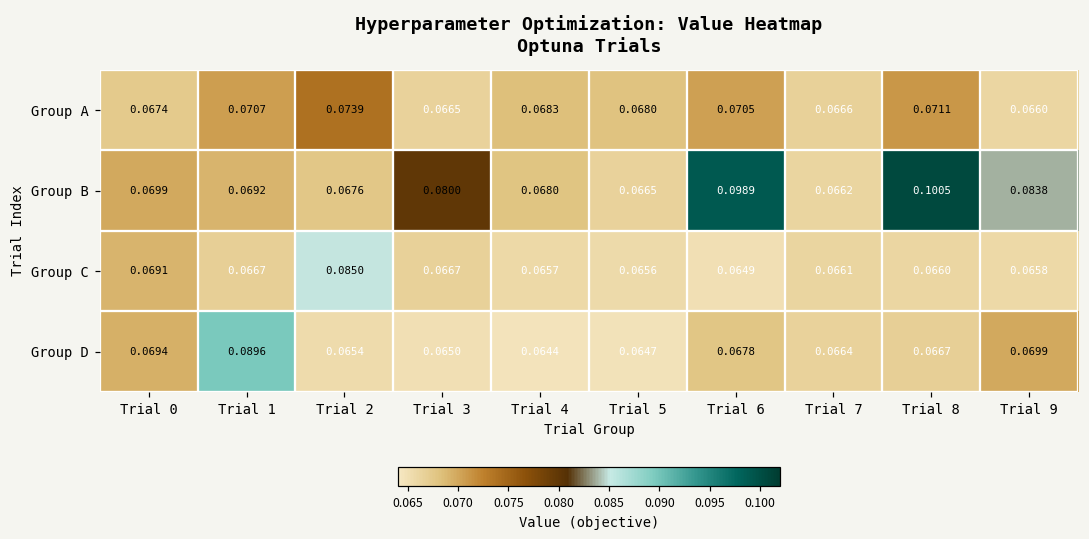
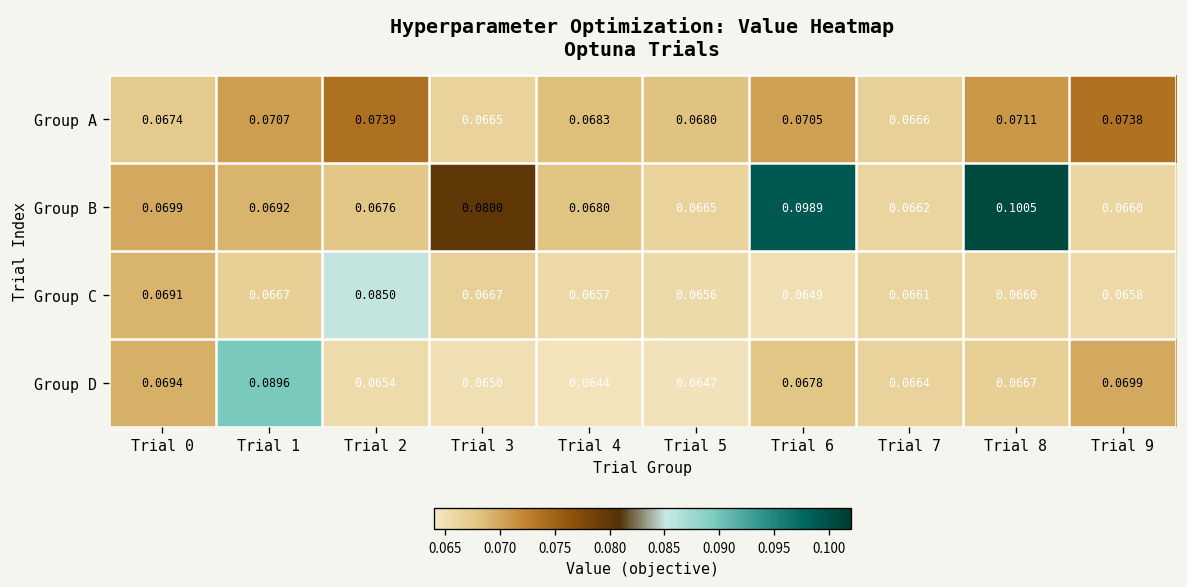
Group A, Trial 9: 0.0660 -> 0.0738
Group B, Trial 9: 0.0838 -> 0.0660
